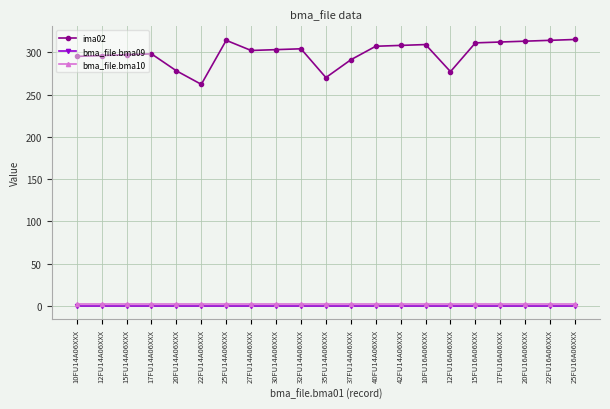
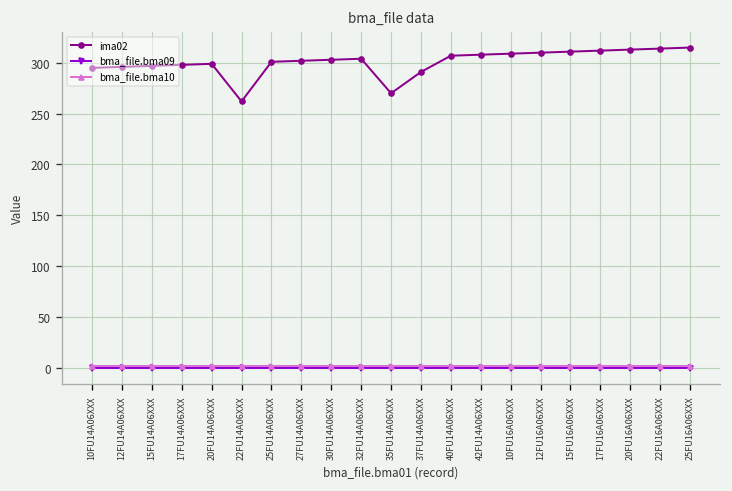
ima02, 20FU14A06XXX: 280 -> 300
ima02, 25FU14A06XXX: 310 -> 300
ima02, 12FU16A06XXX: 280 -> 310
